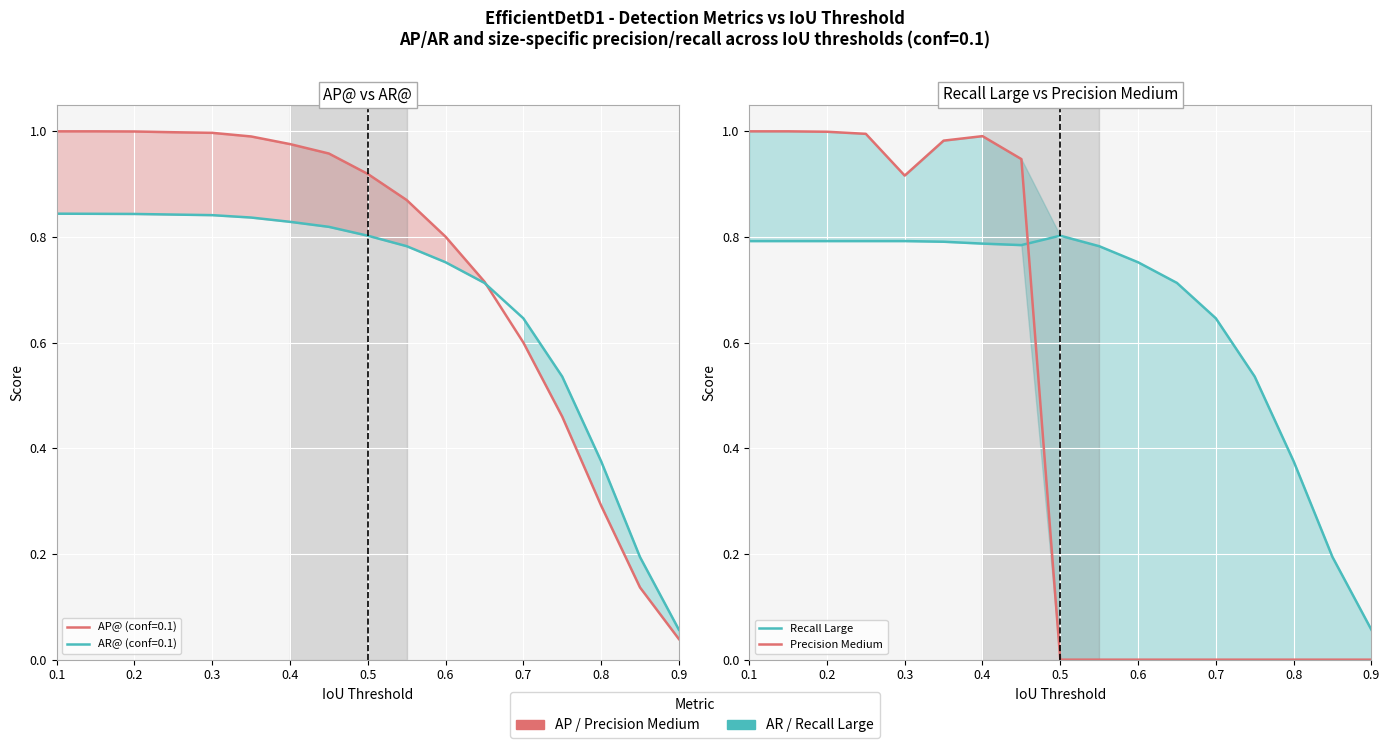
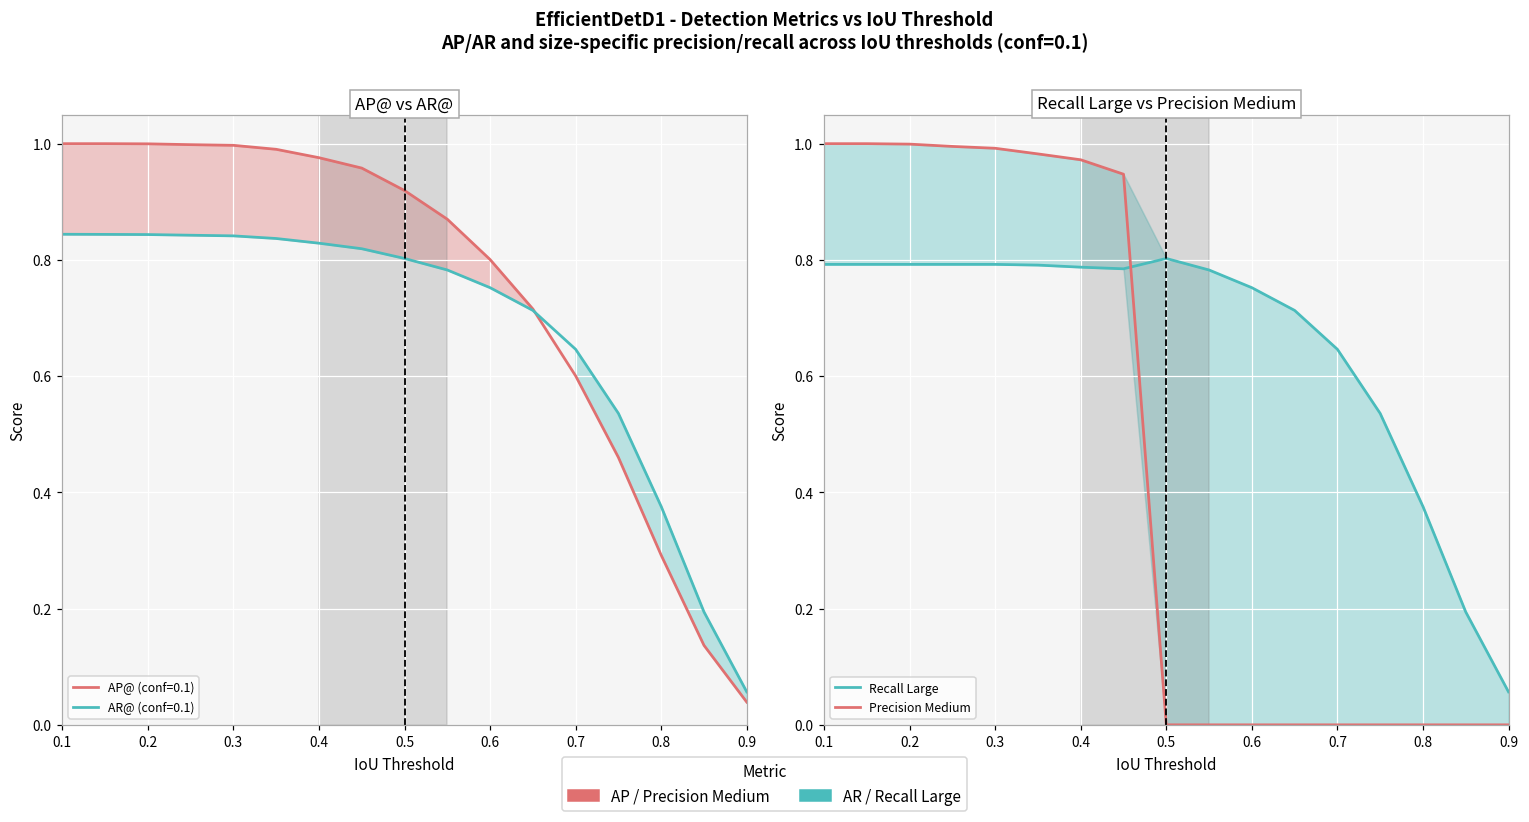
Recall Large vs Precision Medium, Precision Medium, 0.3: 0.92 -> 0.99
Recall Large vs Precision Medium, Precision Medium, 0.4: 0.99 -> 0.97
